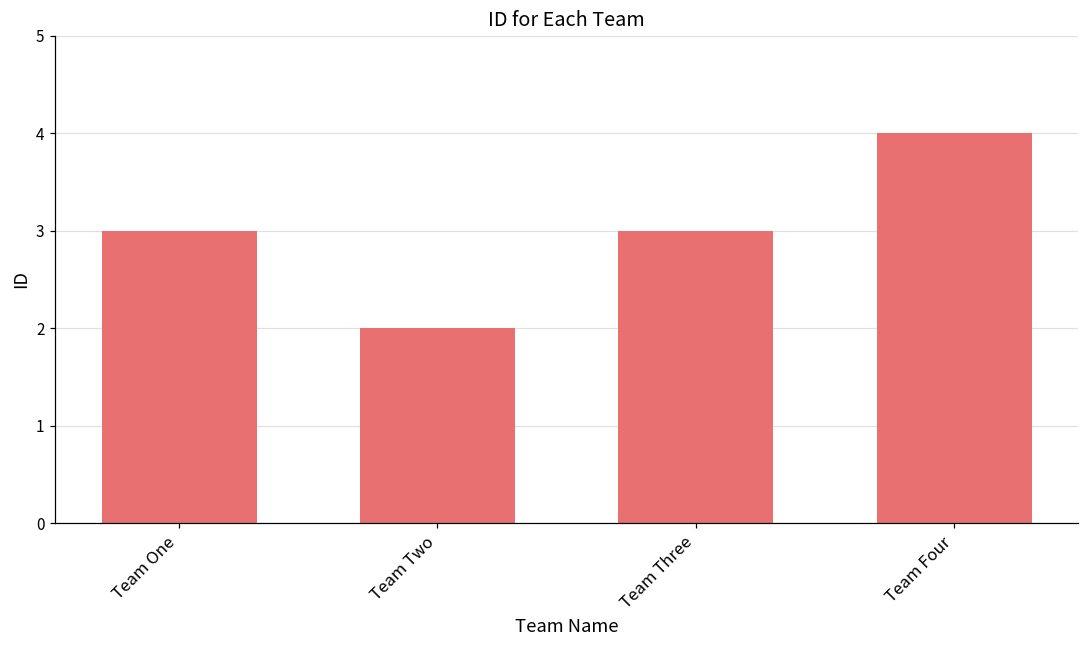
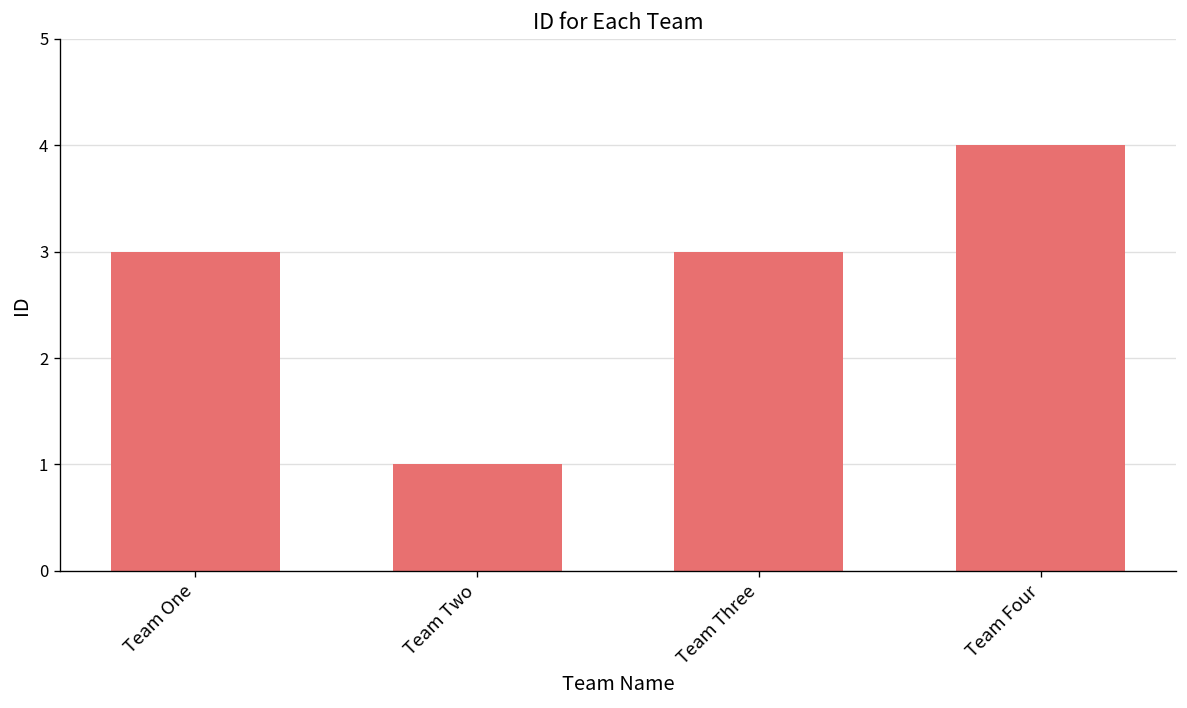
Team Two: 2 -> 1
